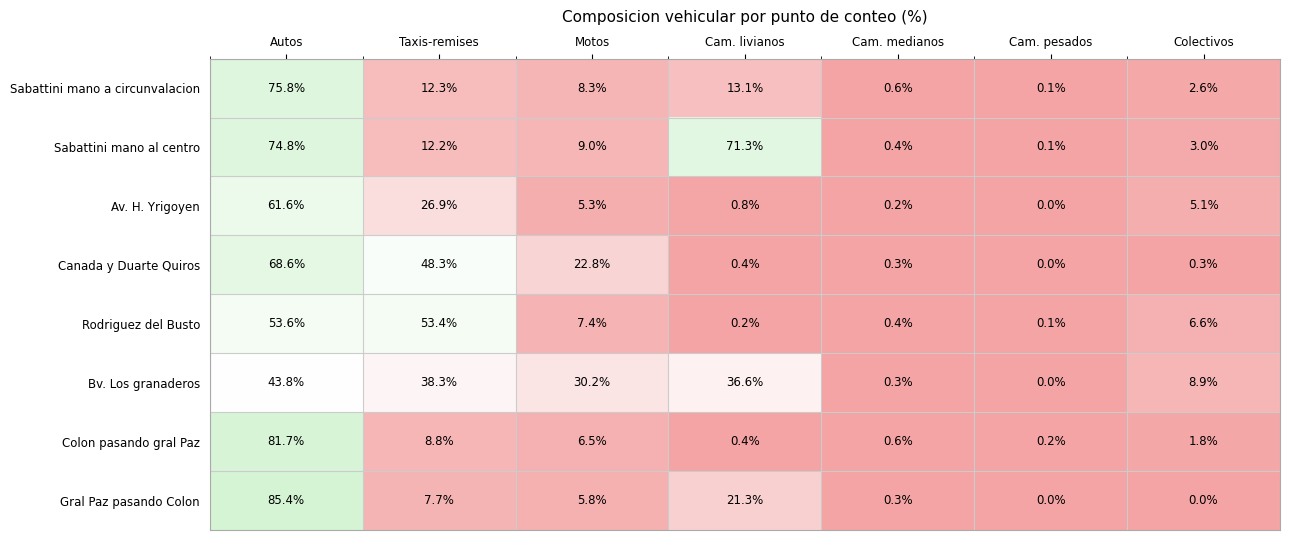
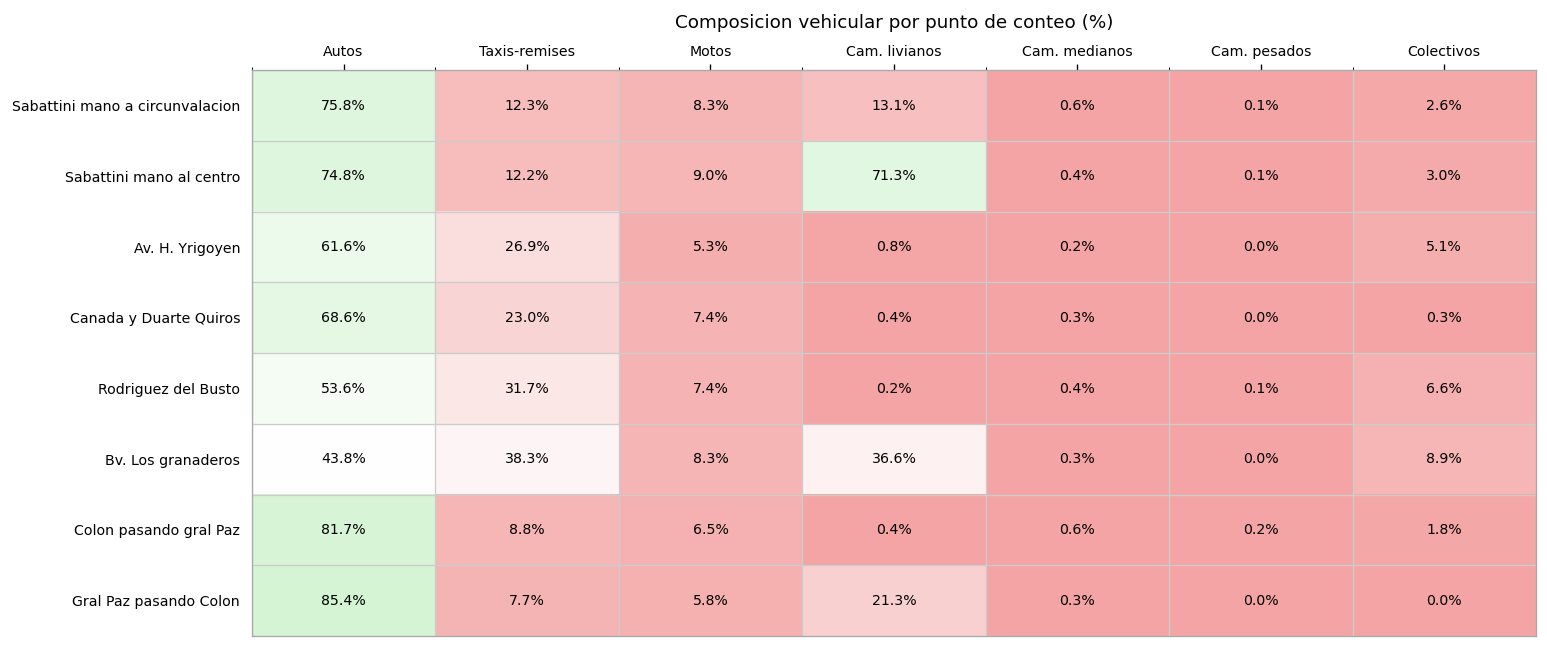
Canada y Duarte Quiros, Taxis-remises: 48.3% -> 23.0%
Canada y Duarte Quiros, Motos: 22.8% -> 7.4%
Rodriguez del Busto, Taxis-remises: 53.4% -> 31.7%
Bv. Los granaderos, Motos: 30.2% -> 8.3%
